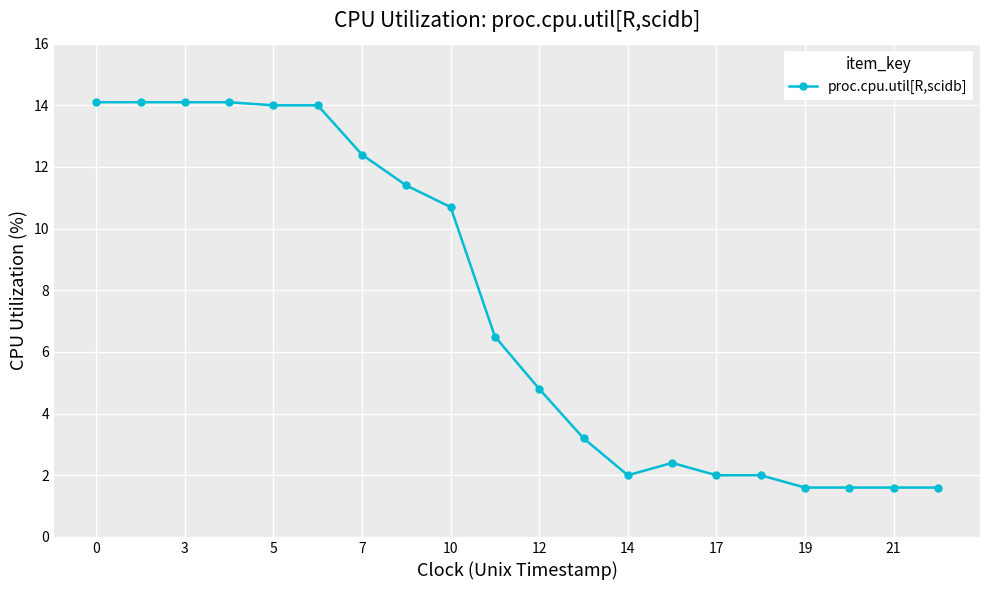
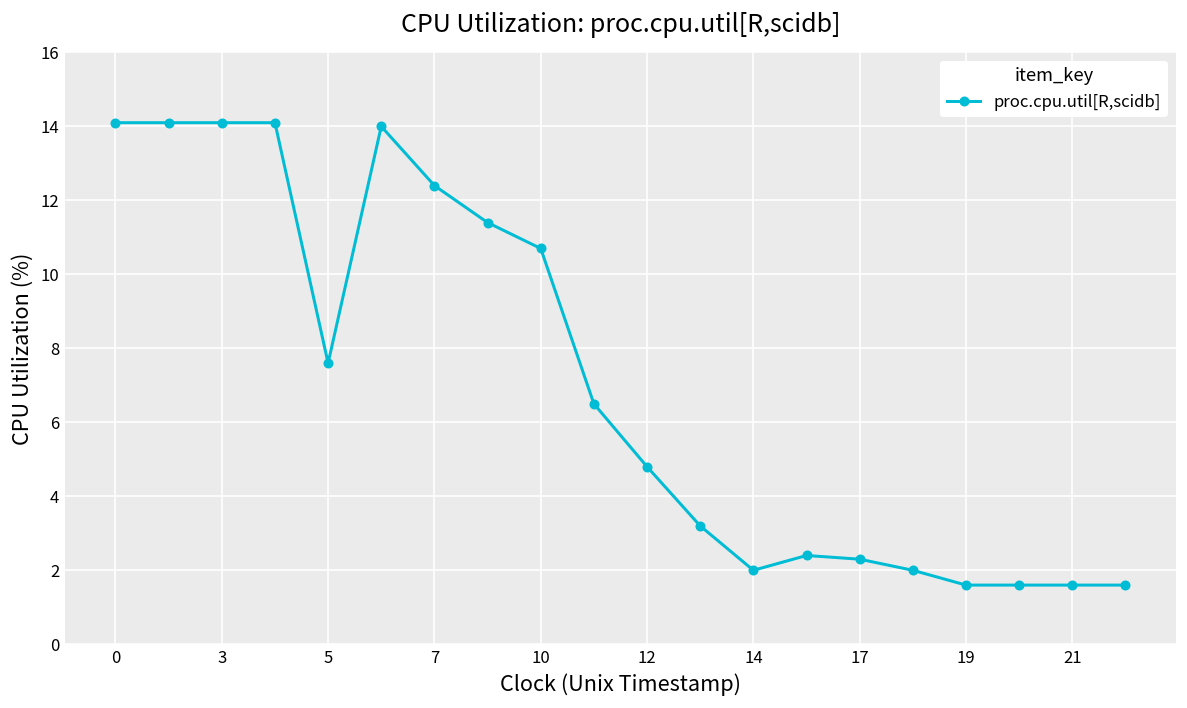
5: 14.0 -> 7.6
17: 2.0 -> 2.3
